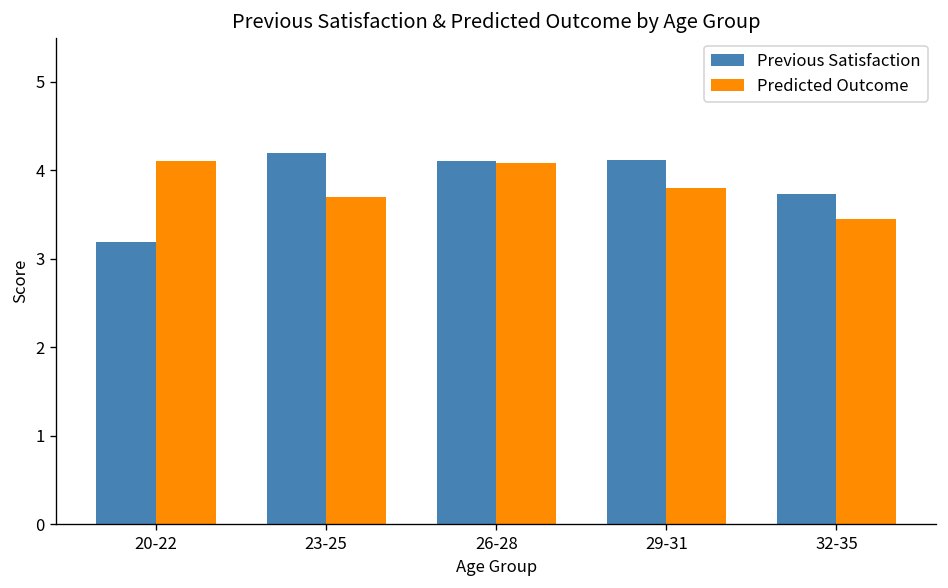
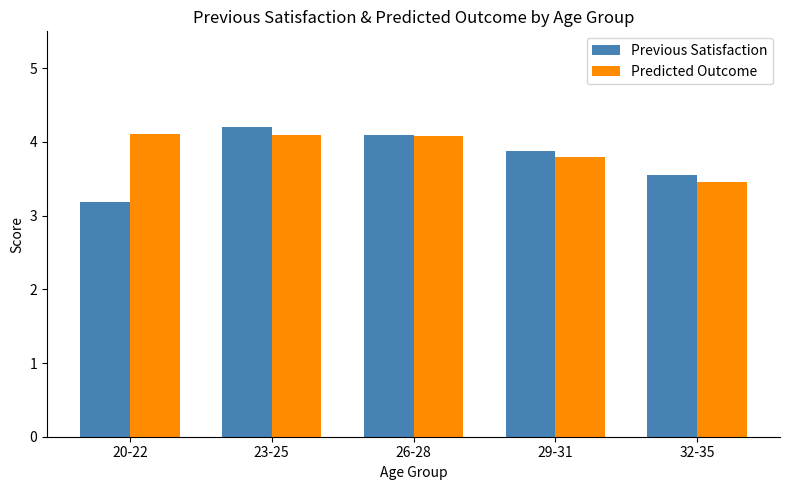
Predicted Outcome, 23-25: 3.7 -> 4.1
Previous Satisfaction, 29-31: 4.1 -> 3.9
Previous Satisfaction, 32-35: 3.7 -> 3.6
